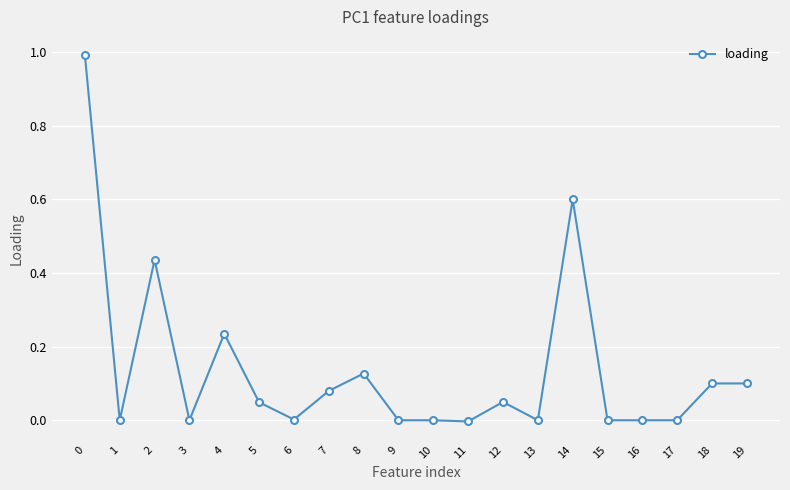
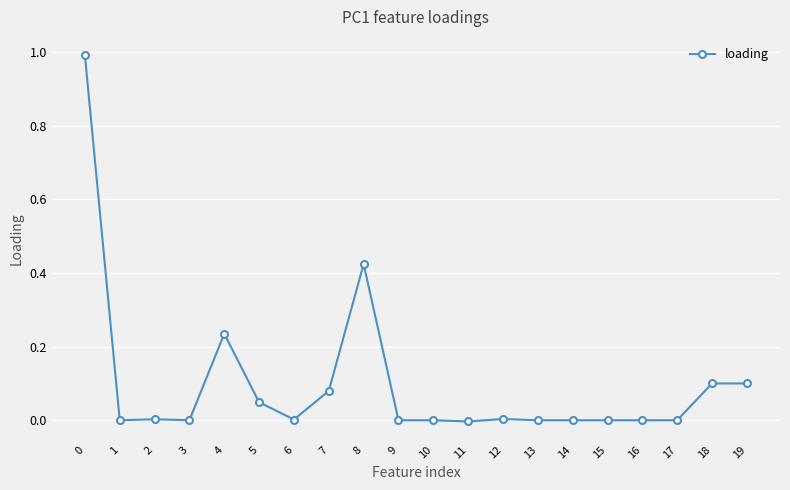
2: 0.44 -> 0.00
8: 0.13 -> 0.42
12: 0.05 -> 0.00
14: 0.6 -> 0.0
